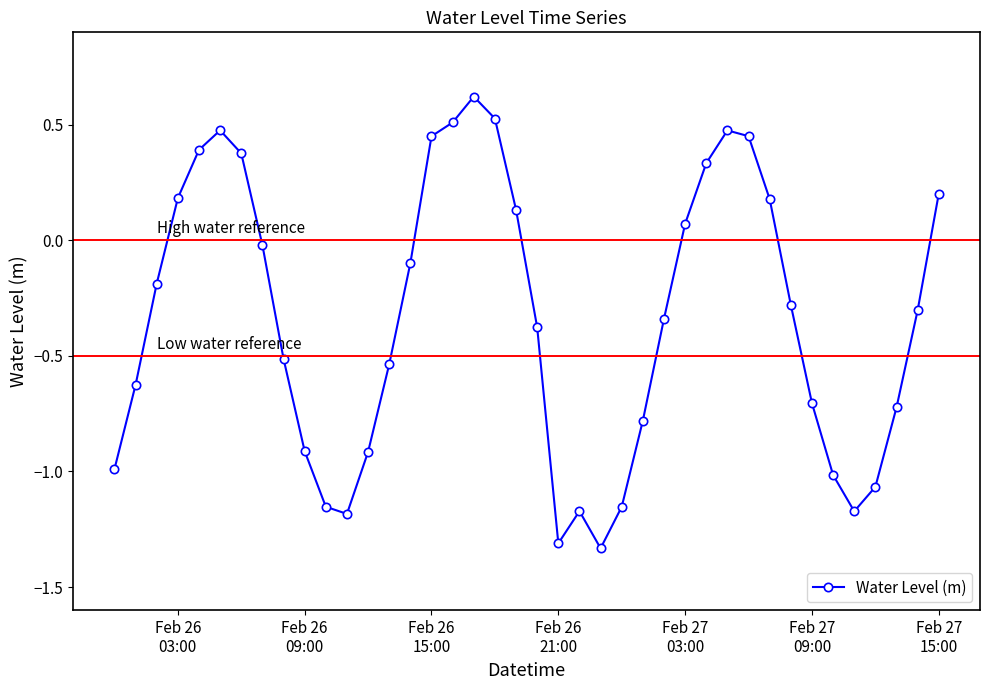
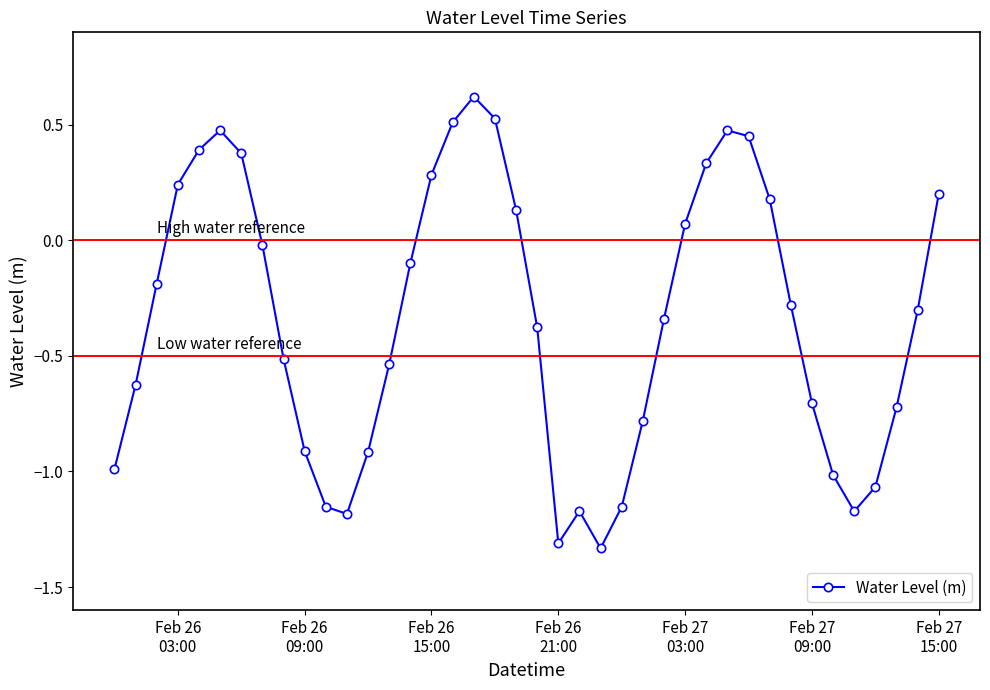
Feb 26 03:00: 0.18 -> 0.24
Feb 26 15:00: 0.45 -> 0.28
